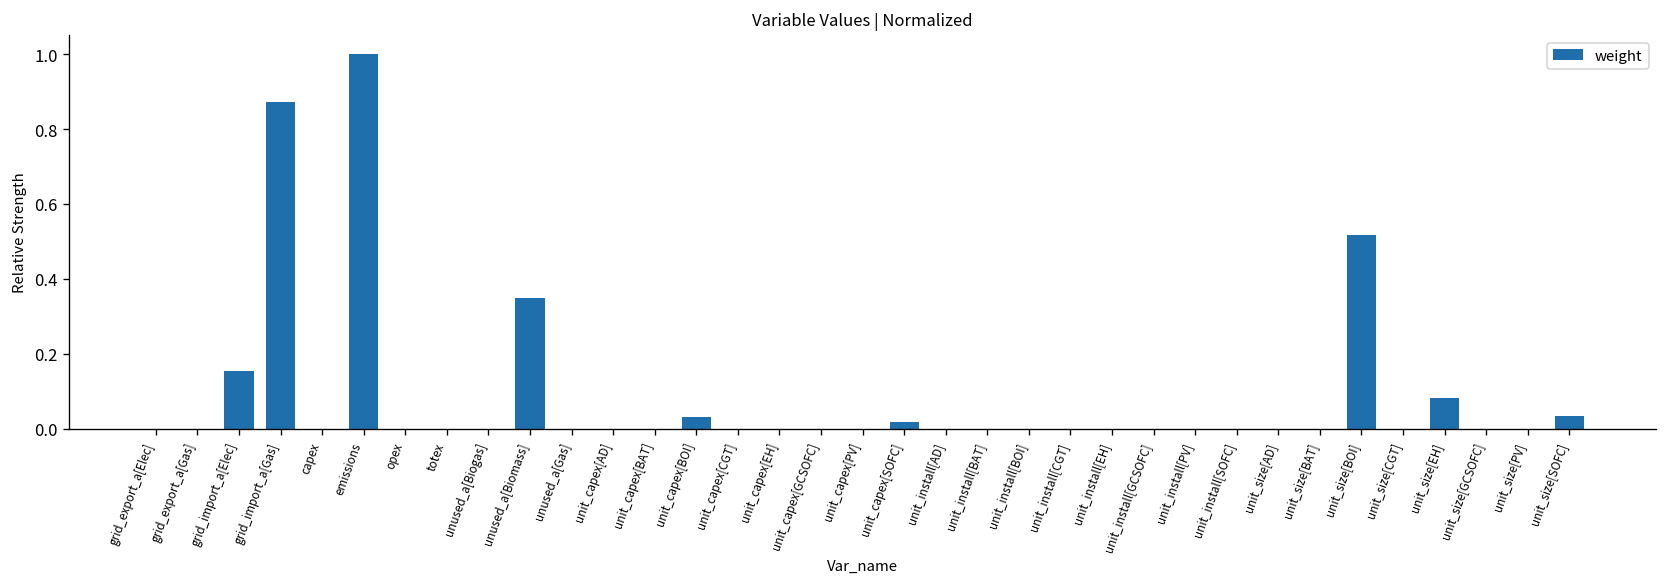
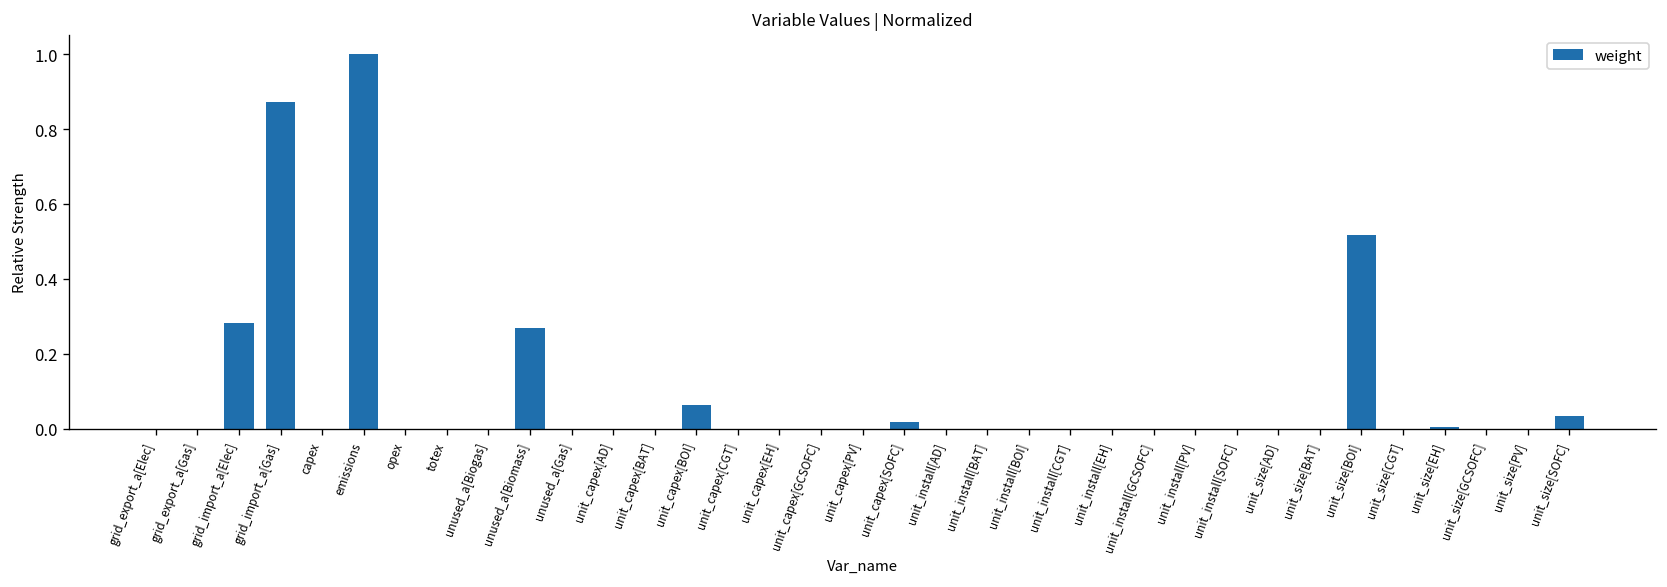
grid_import_a[Elec]: 0.15 -> 0.28
unused_a[Biomass]: 0.35 -> 0.27
unit_capex[BOI]: 0.03 -> 0.06
unit_size[EH]: 0.08 -> 0.00
